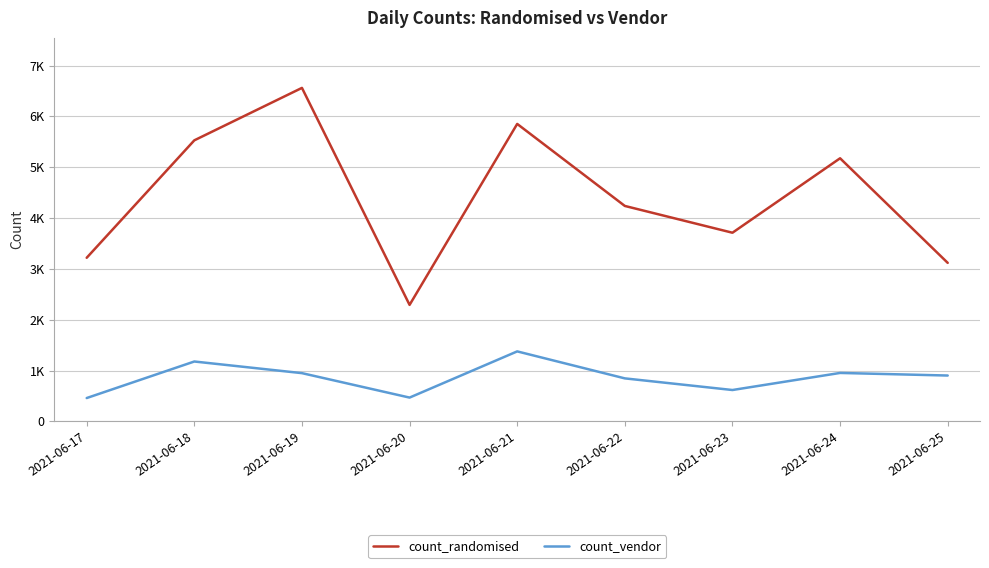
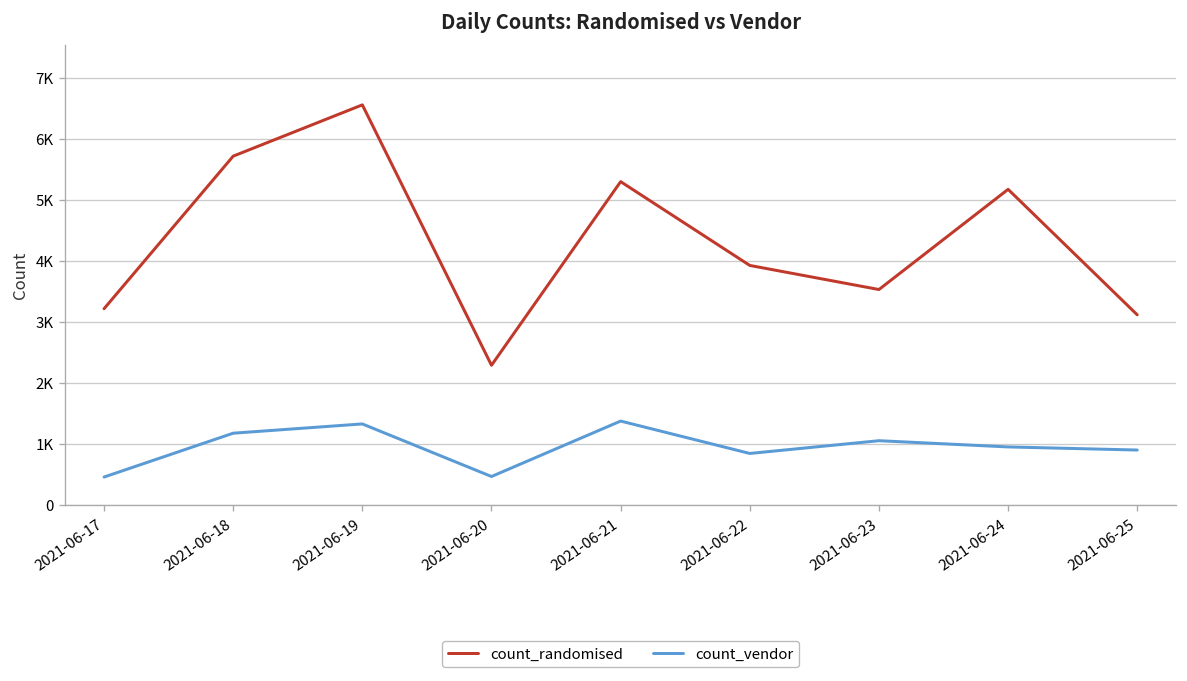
count_randomised, 2021-06-18: 5500 -> 5700
count_vendor, 2021-06-19: 900 -> 1300
count_randomised, 2021-06-21: 5900 -> 5300
count_randomised, 2021-06-22: 4200 -> 3900
count_randomised, 2021-06-23: 3700 -> 3500
count_vendor, 2021-06-23: 600 -> 1100
